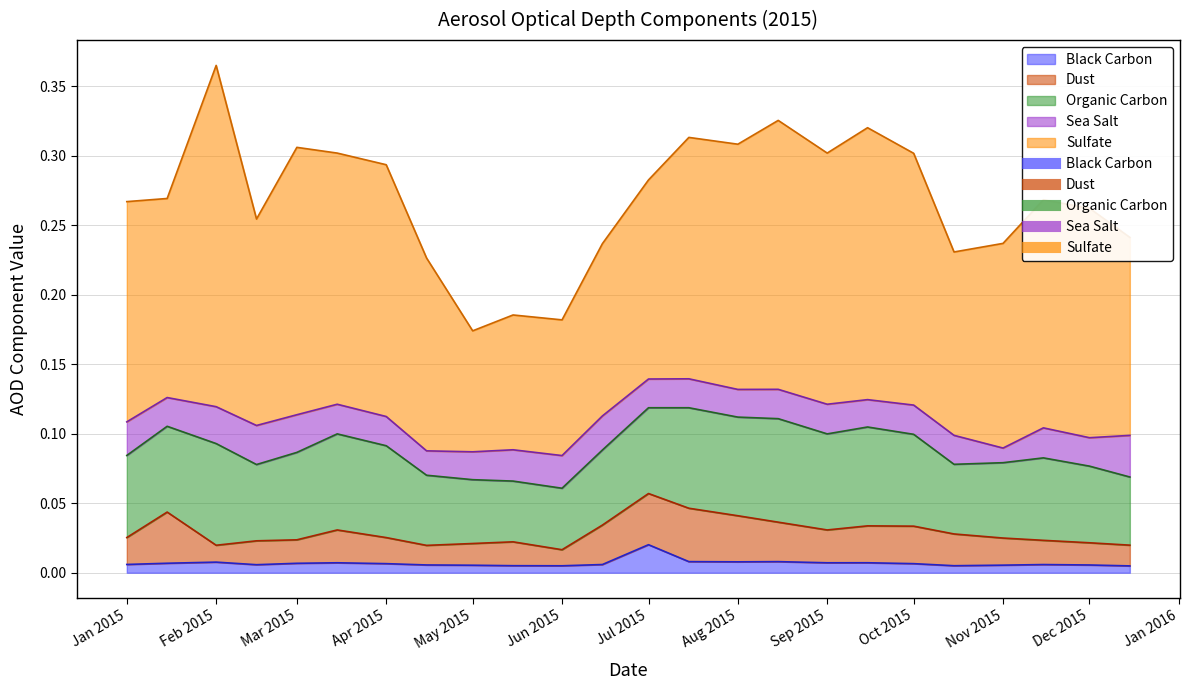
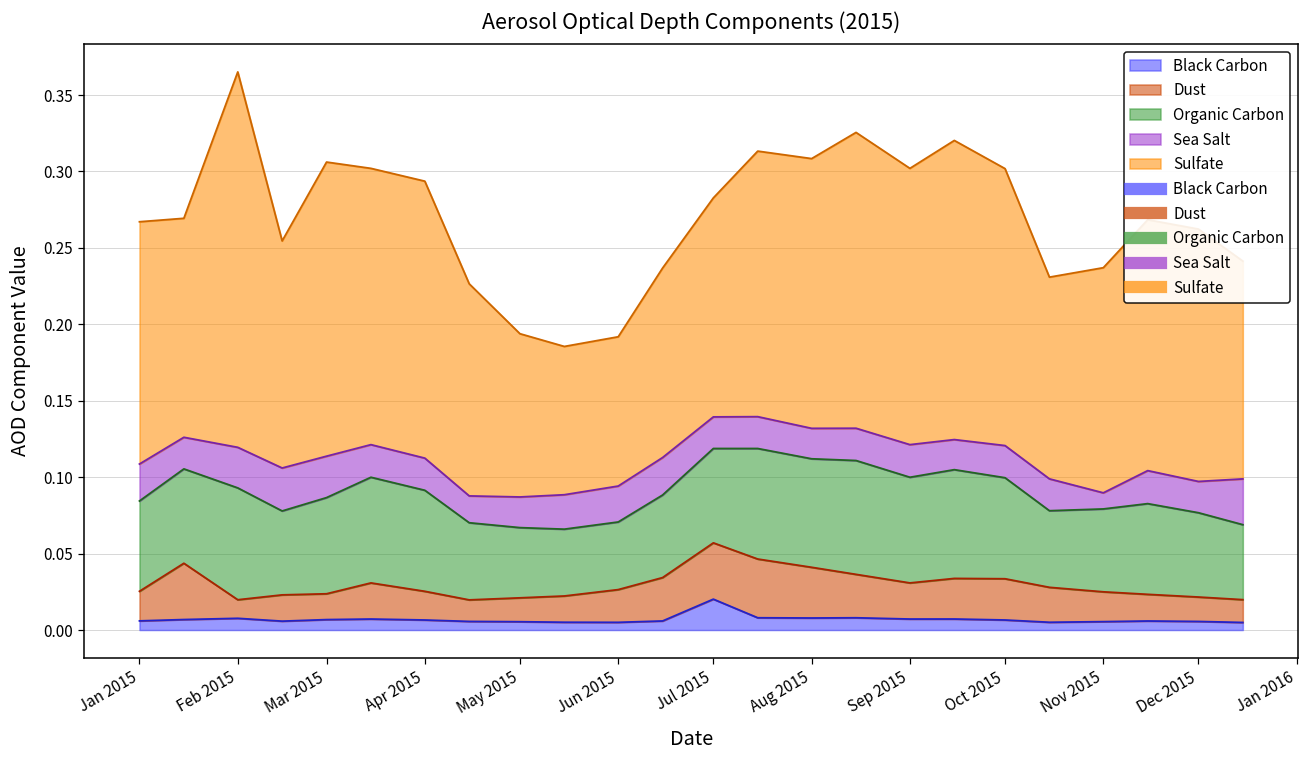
Sulfate, May 2015: 0.087 -> 0.107
Dust, Jun 2015: 0.012 -> 0.021
